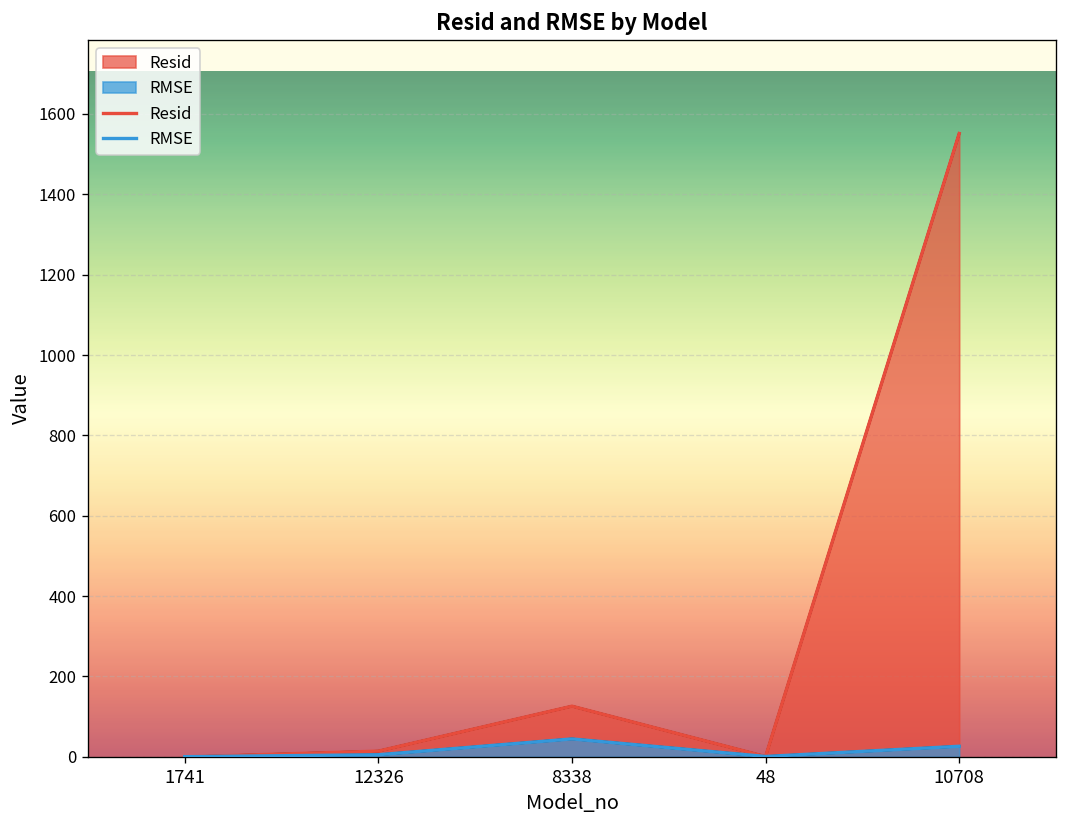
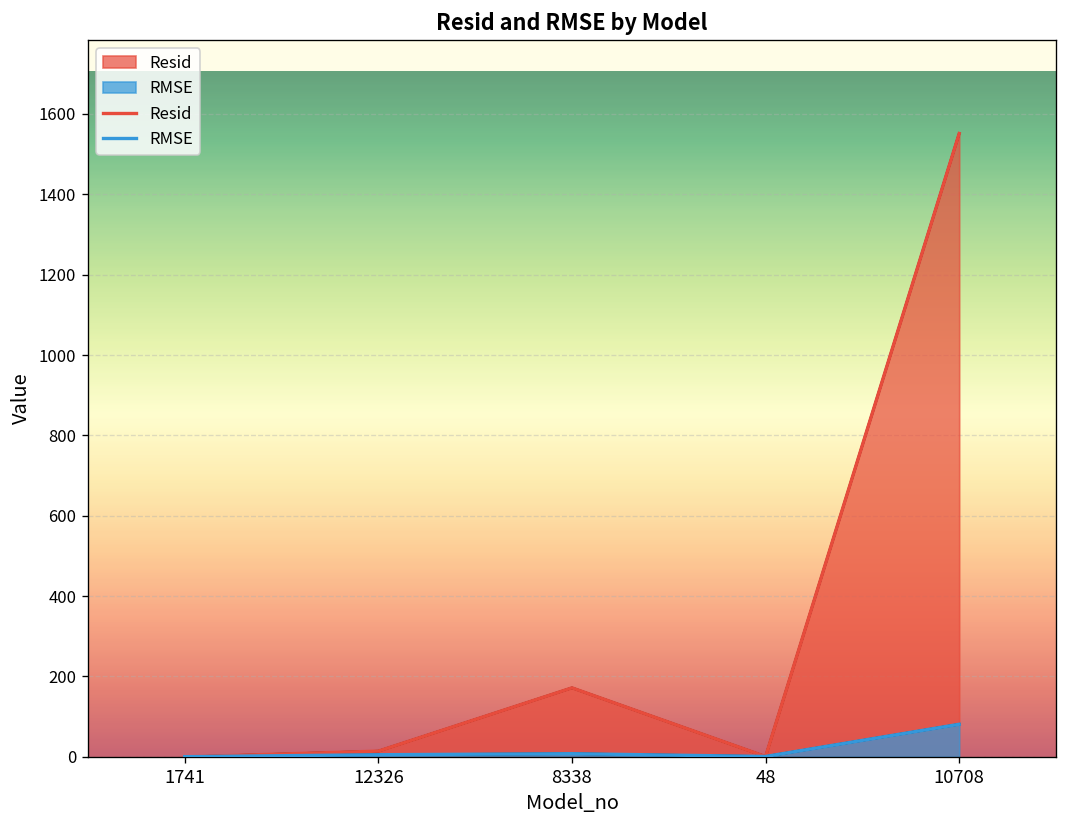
Resid, 8338: 130 -> 170
RMSE, 8338: 40 -> 10
RMSE, 10708: 30 -> 80
